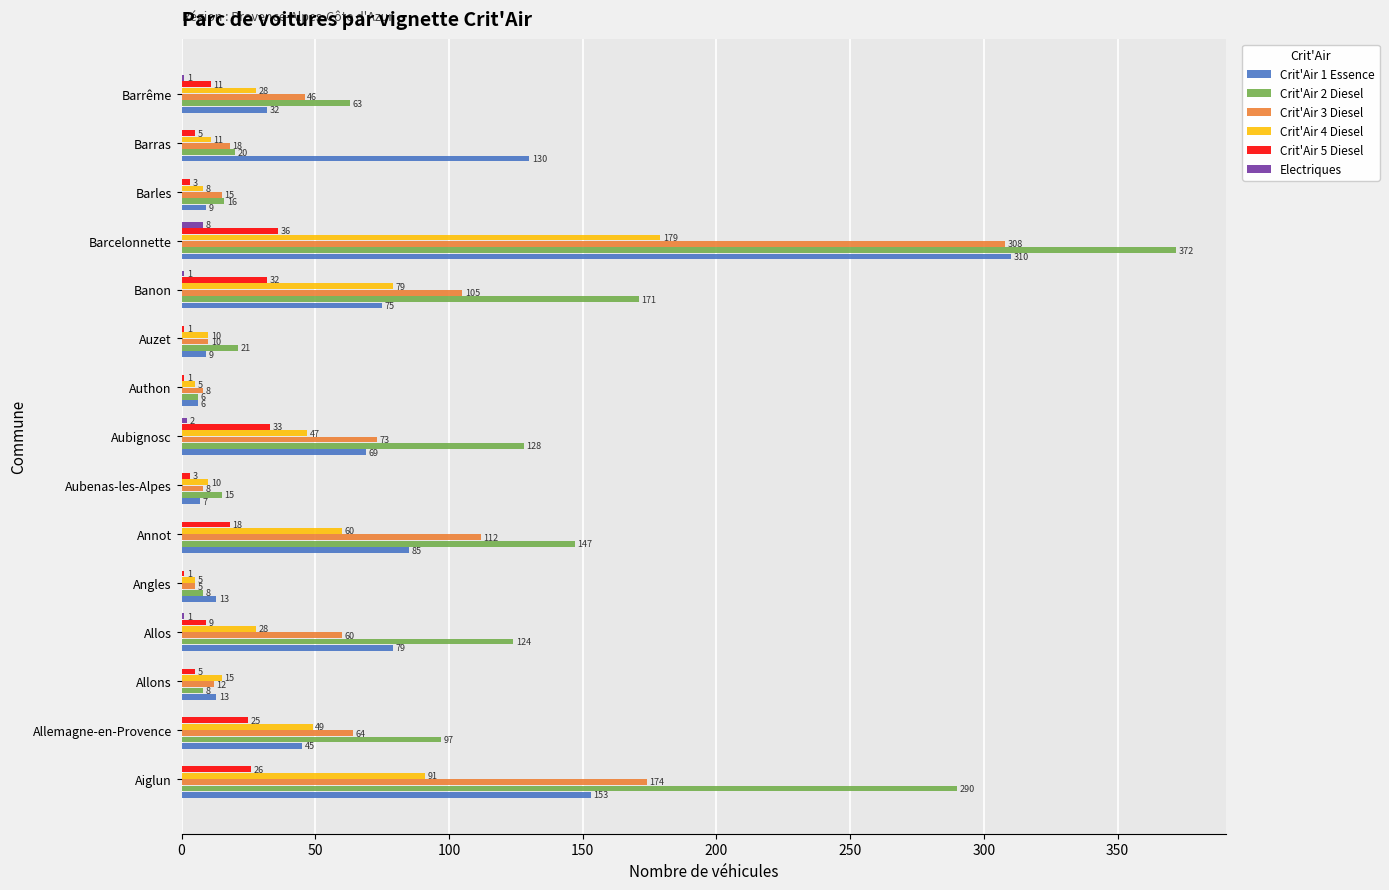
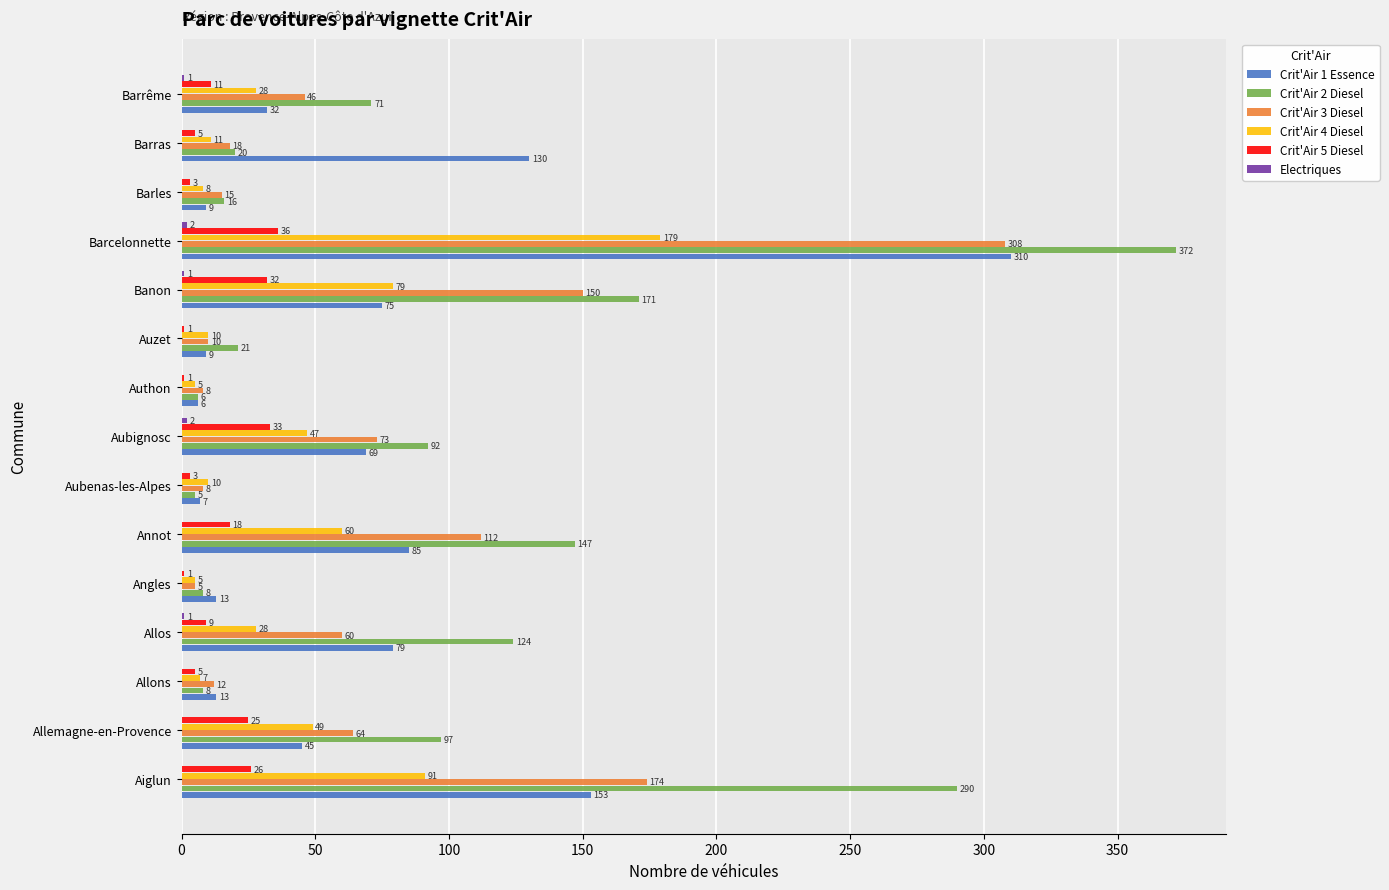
Crit'Air 2 Diesel, Barrême: 63 -> 71
Electriques, Barcelonnette: 8 -> 2
Crit'Air 3 Diesel, Banon: 105 -> 150
Crit'Air 2 Diesel, Aubignosc: 128 -> 92
Crit'Air 2 Diesel, Aubenas-les-Alpes: 15 -> 5
Crit'Air 4 Diesel, Allons: 15 -> 7
